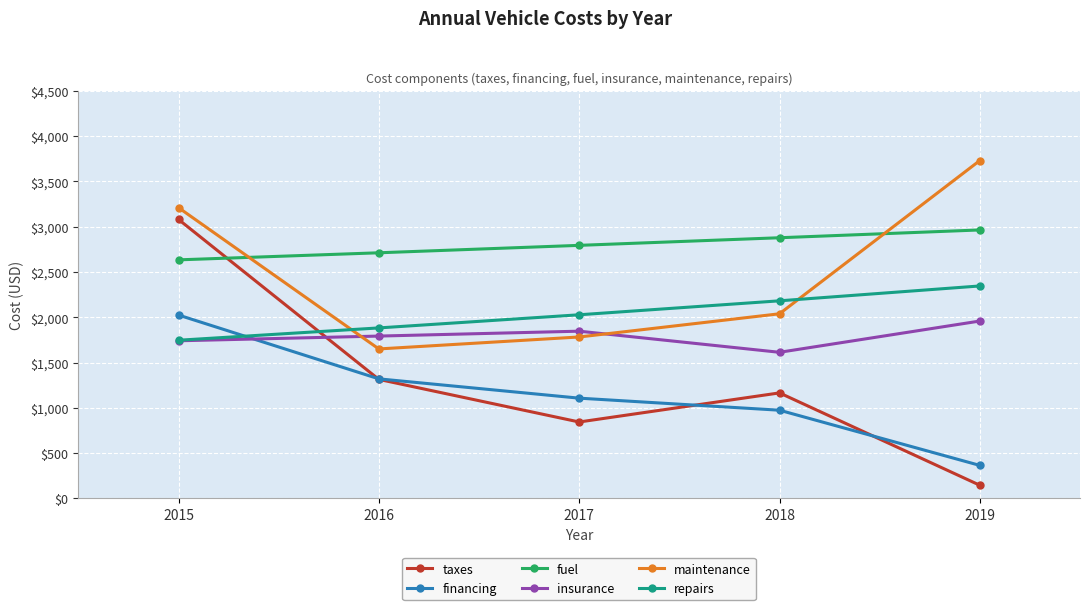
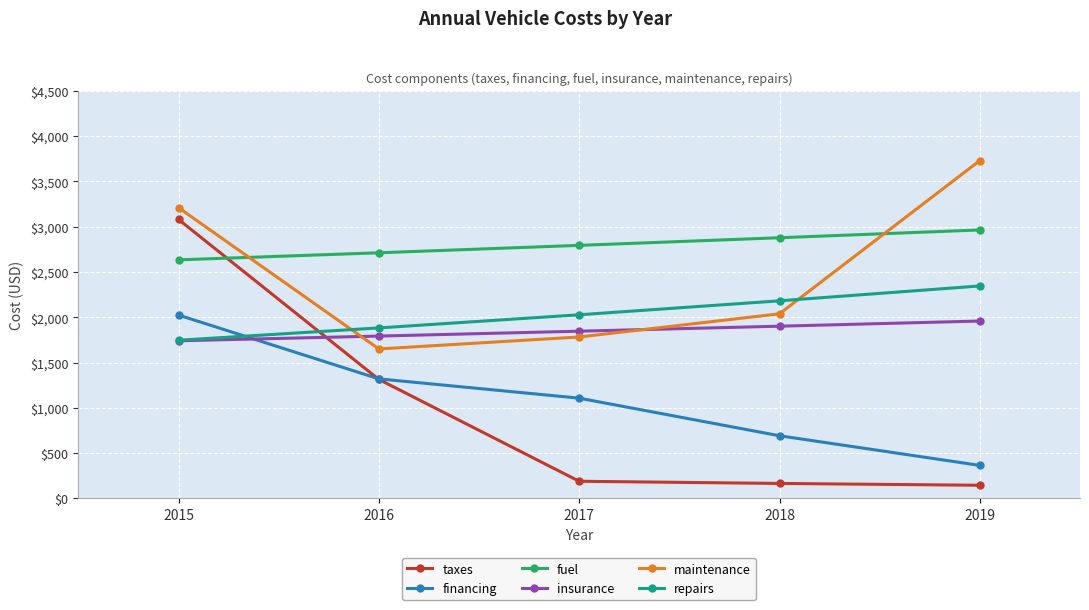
taxes, 2017: $800 -> $200
taxes, 2018: $1,200 -> $200
financing, 2018: $1,000 -> $700
insurance, 2018: $1,600 -> $1,900
